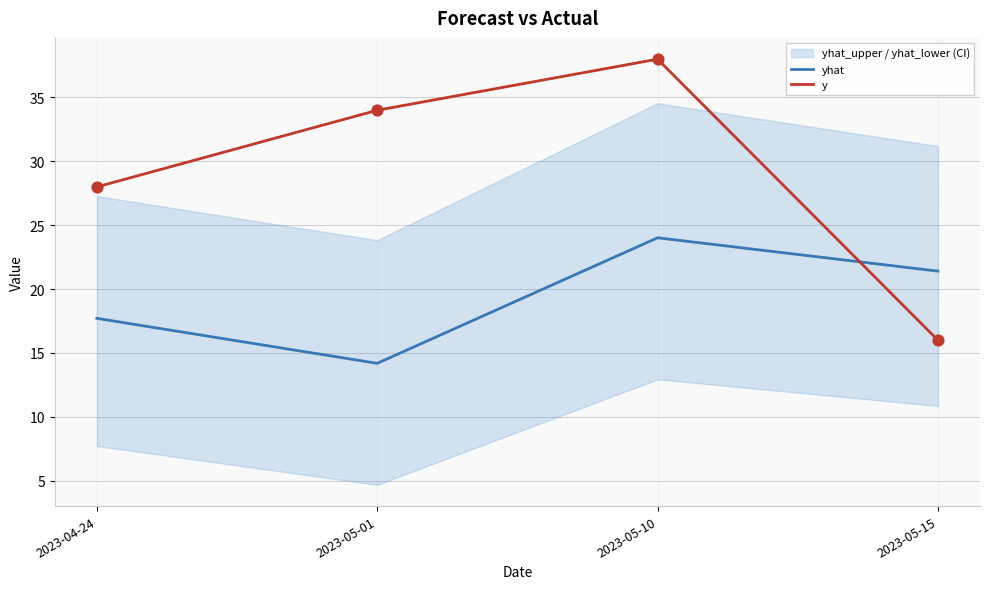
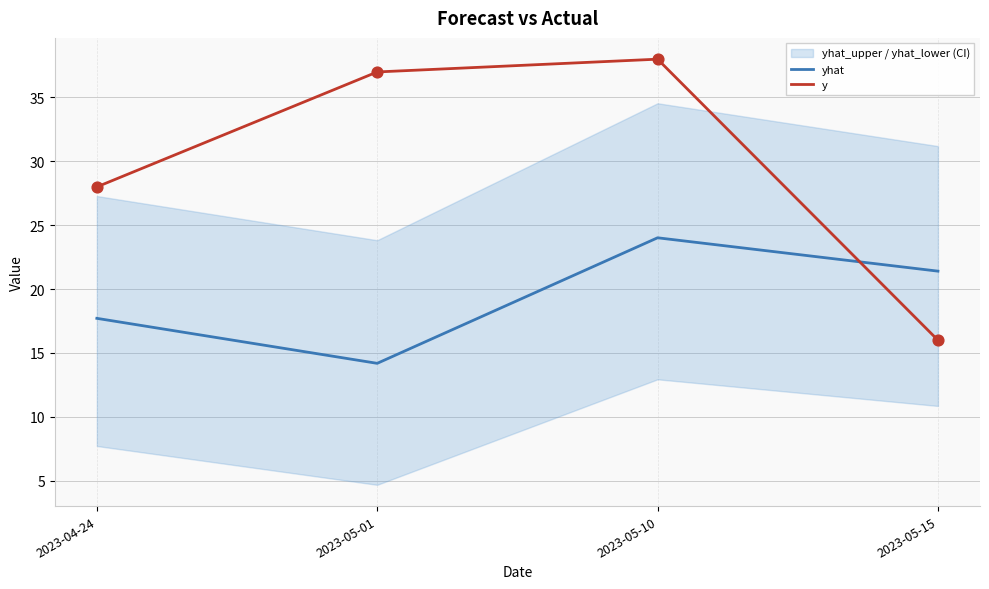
y, 2023-05-01: 34 -> 37
